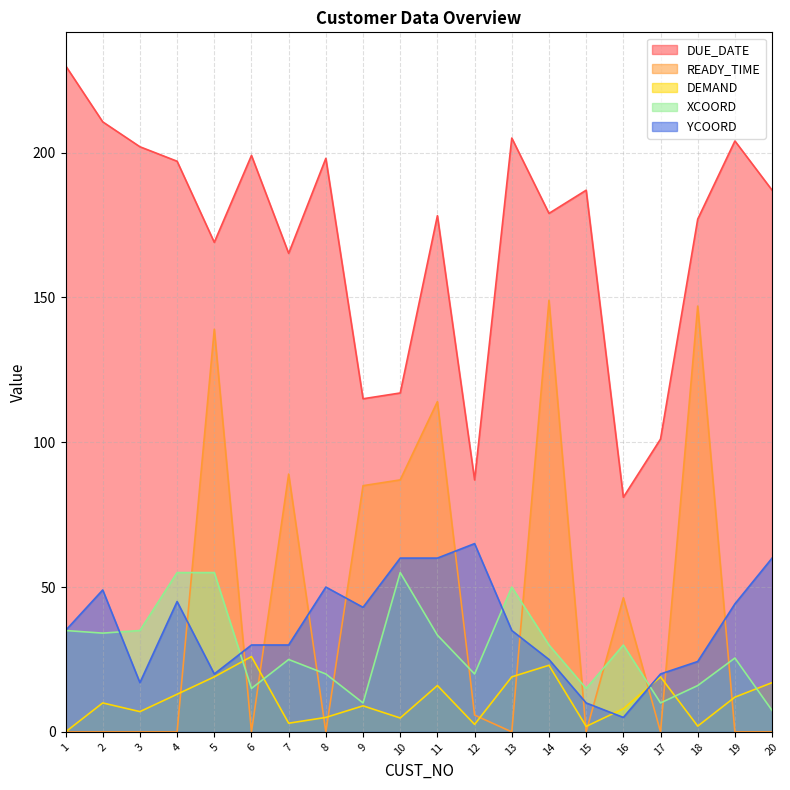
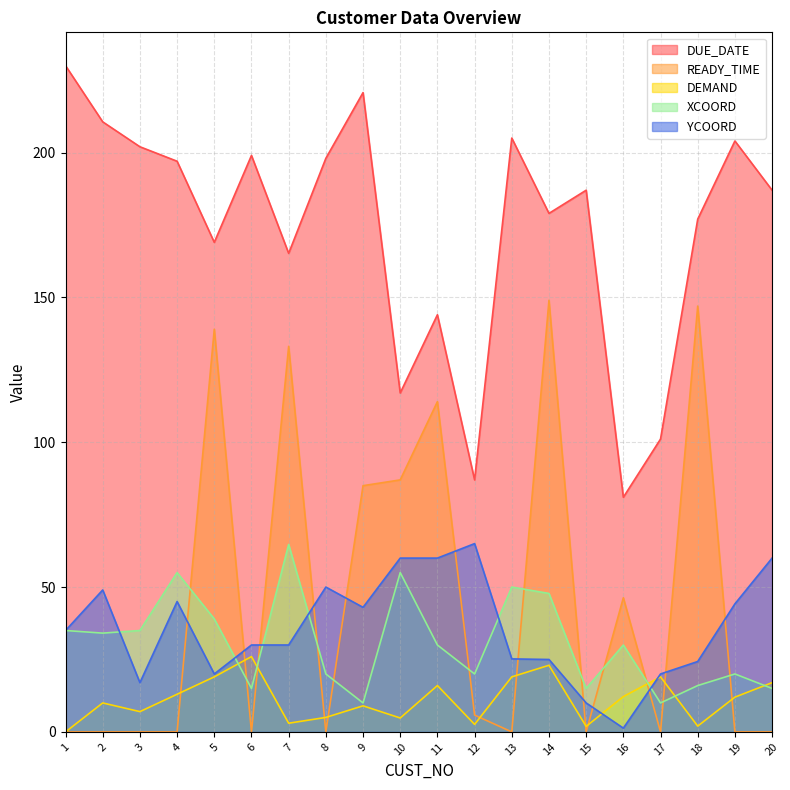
XCOORD, 5: 55 -> 39
READY_TIME, 7: 89 -> 133
XCOORD, 7: 25 -> 65
DUE_DATE, 9: 115 -> 221
DUE_DATE, 11: 178 -> 144
XCOORD, 11: 33 -> 30
YCOORD, 13: 35 -> 25
XCOORD, 14: 30 -> 48
DEMAND, 16: 8 -> 12
YCOORD, 16: 5 -> 1
XCOORD, 19: 26 -> 20
XCOORD, 20: 7 -> 15
